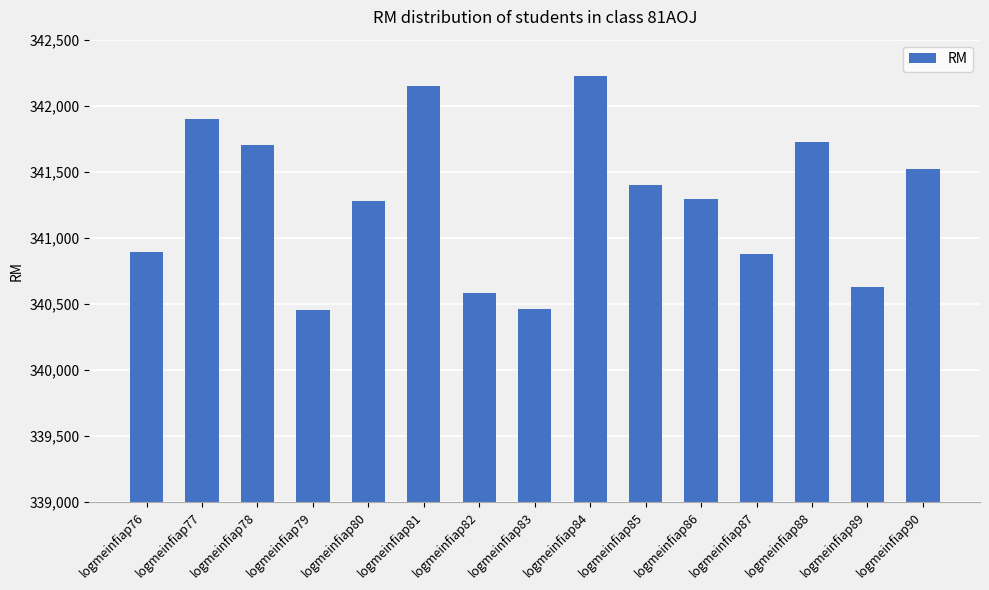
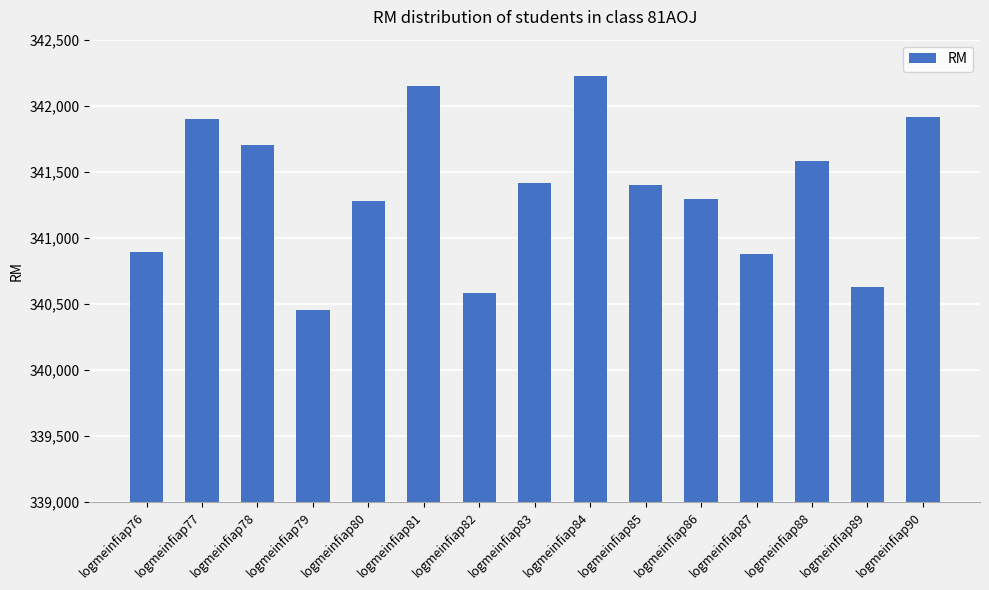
logmeinfiap83: 340,460 -> 341,420
logmeinfiap88: 341,720 -> 341,580
logmeinfiap90: 341,520 -> 341,910
